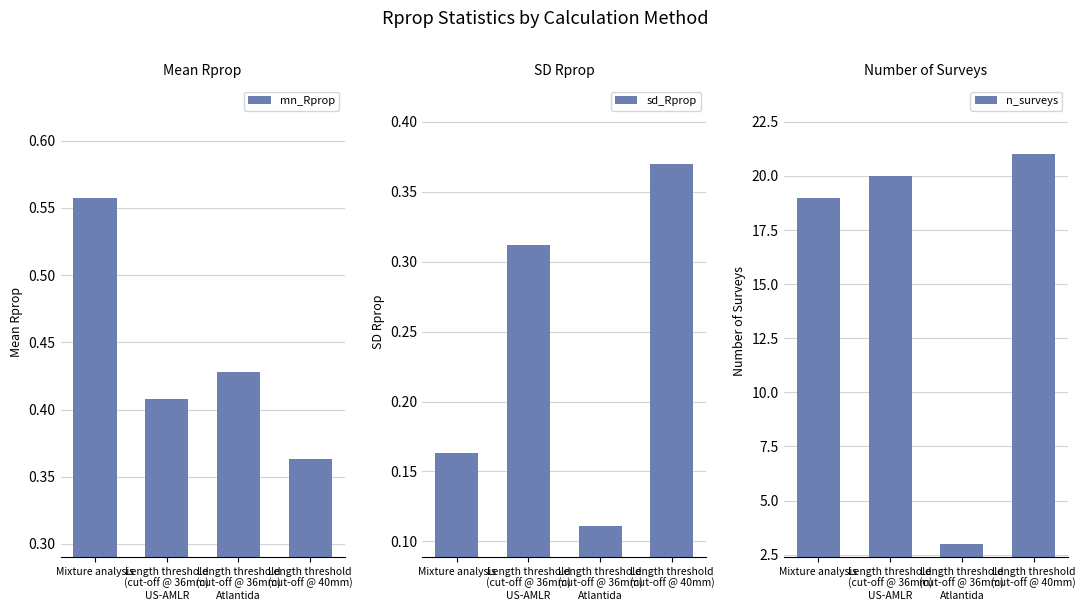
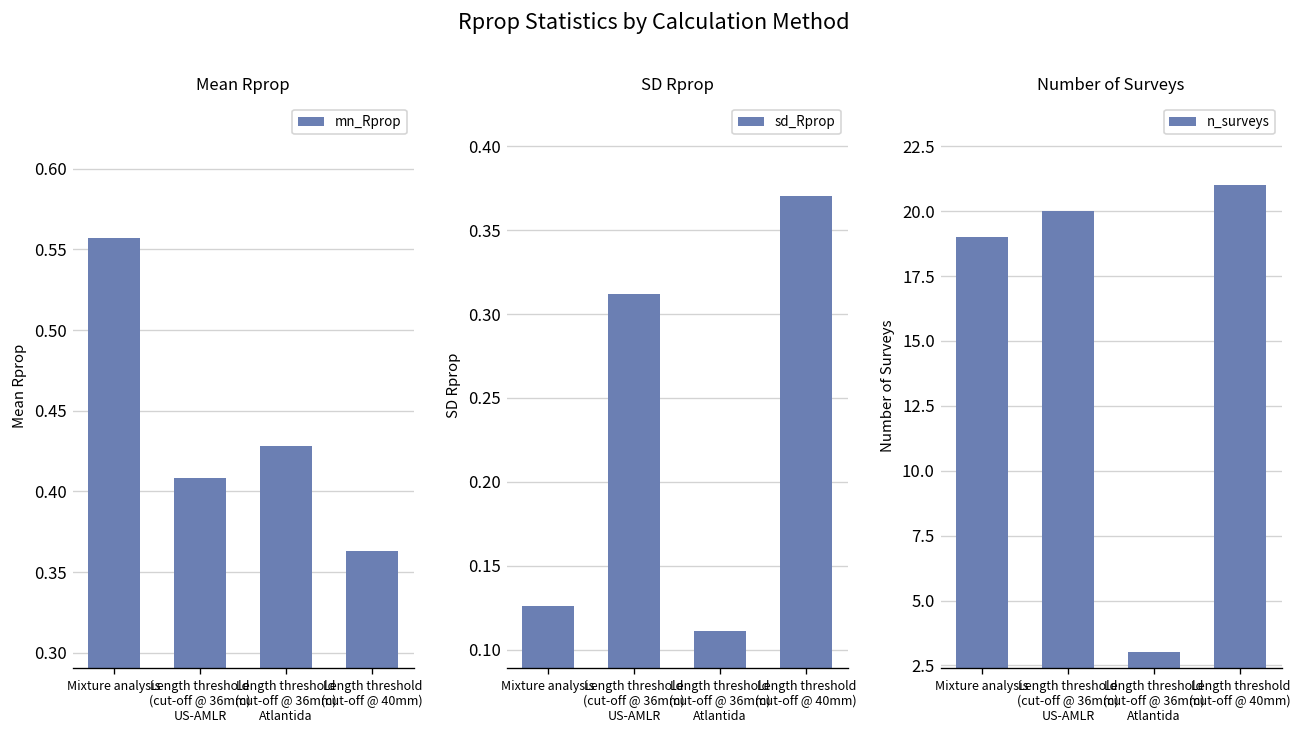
SD Rprop, Mixture analysis: 0.163 -> 0.126
